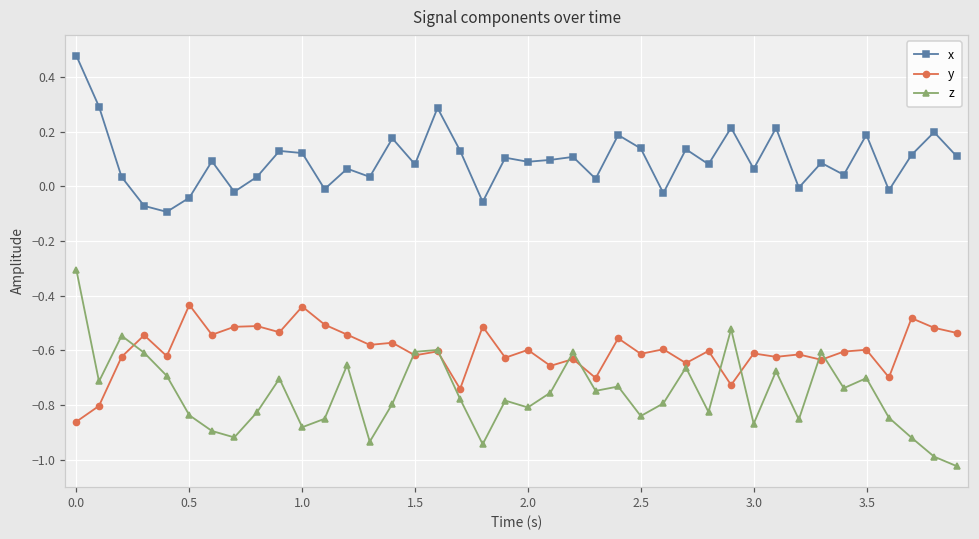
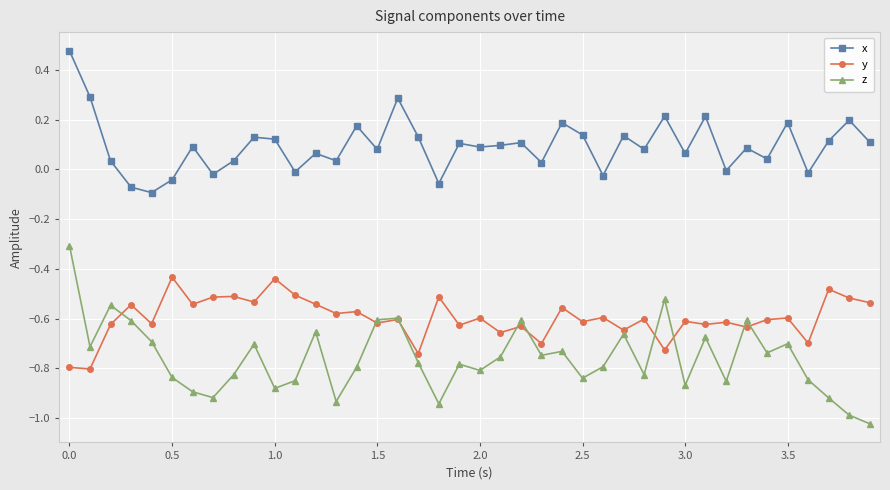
y, 0.0: -0.86 -> -0.80
